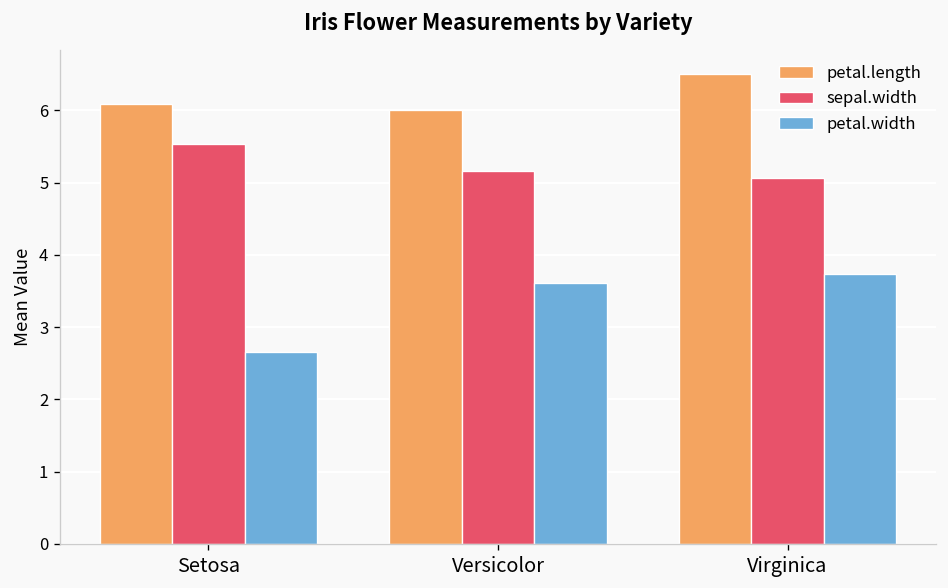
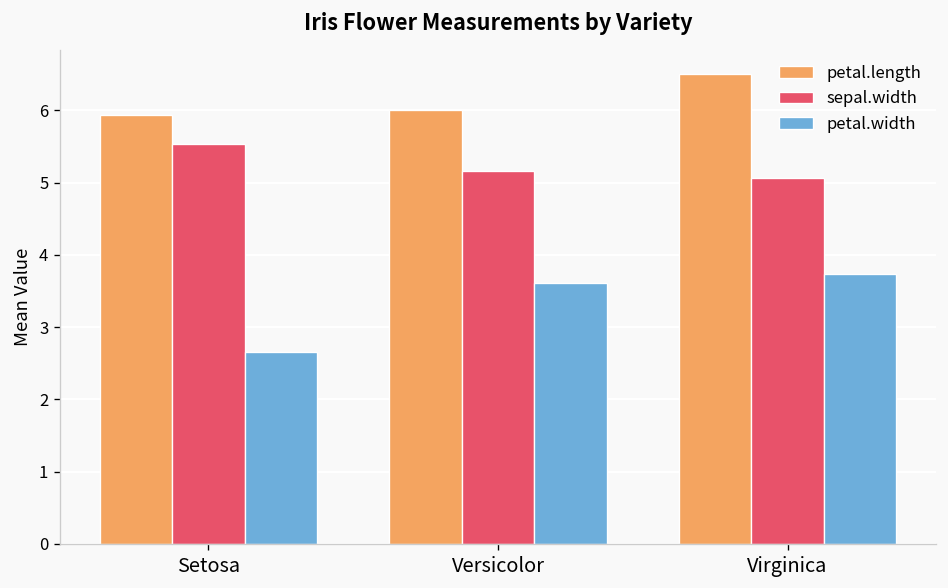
petal.length, Setosa: 6.1 -> 5.9
